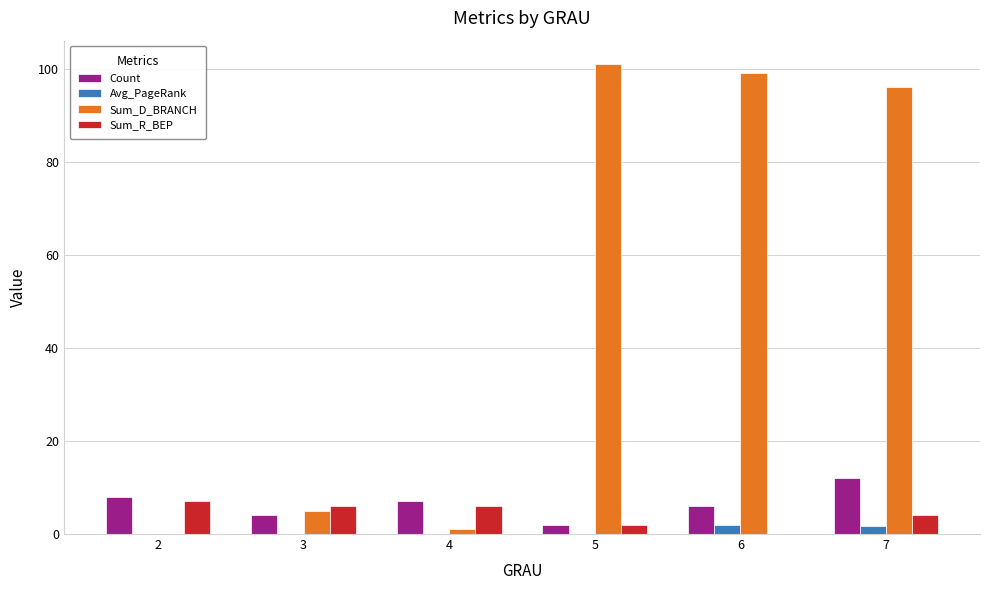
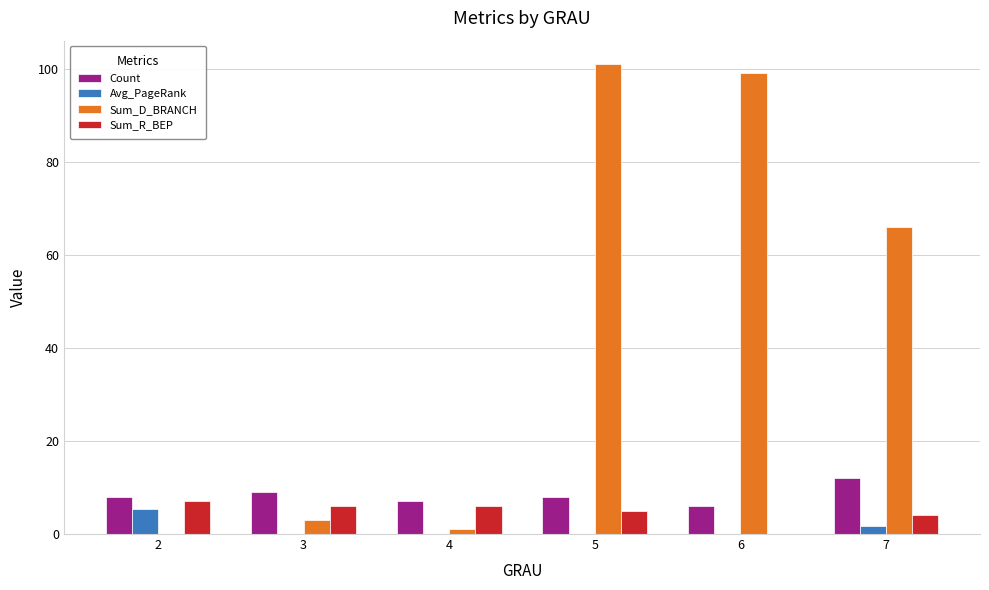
Avg_PageRank, 2: 0 -> 5
Count, 3: 4 -> 9
Sum_D_BRANCH, 3: 5 -> 3
Count, 5: 2 -> 8
Sum_R_BEP, 5: 2 -> 5
Avg_PageRank, 6: 2 -> 0
Sum_D_BRANCH, 7: 96 -> 66
